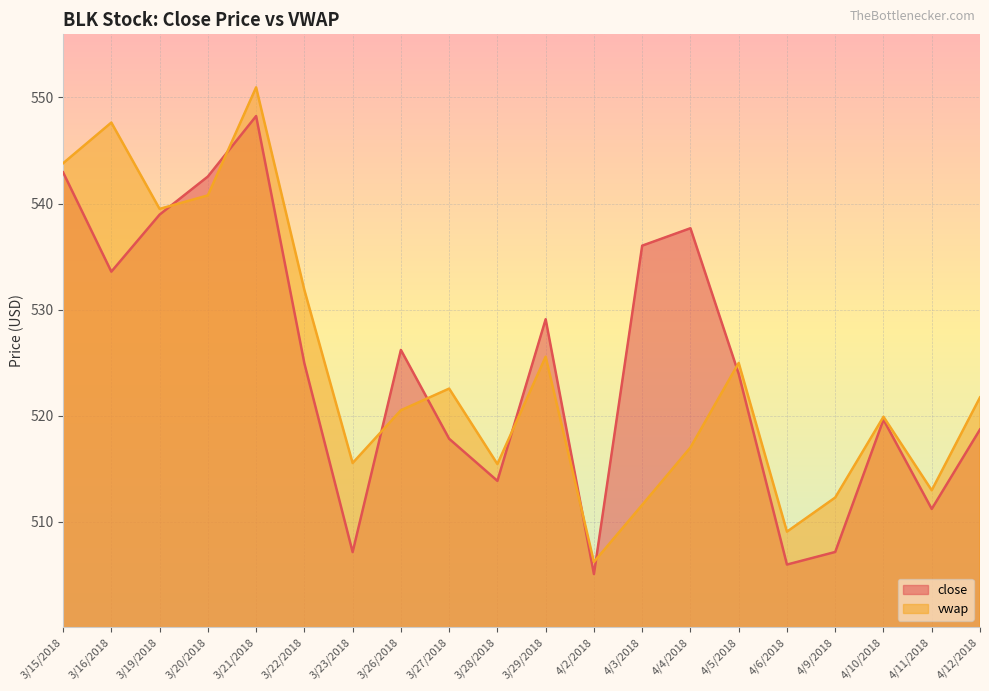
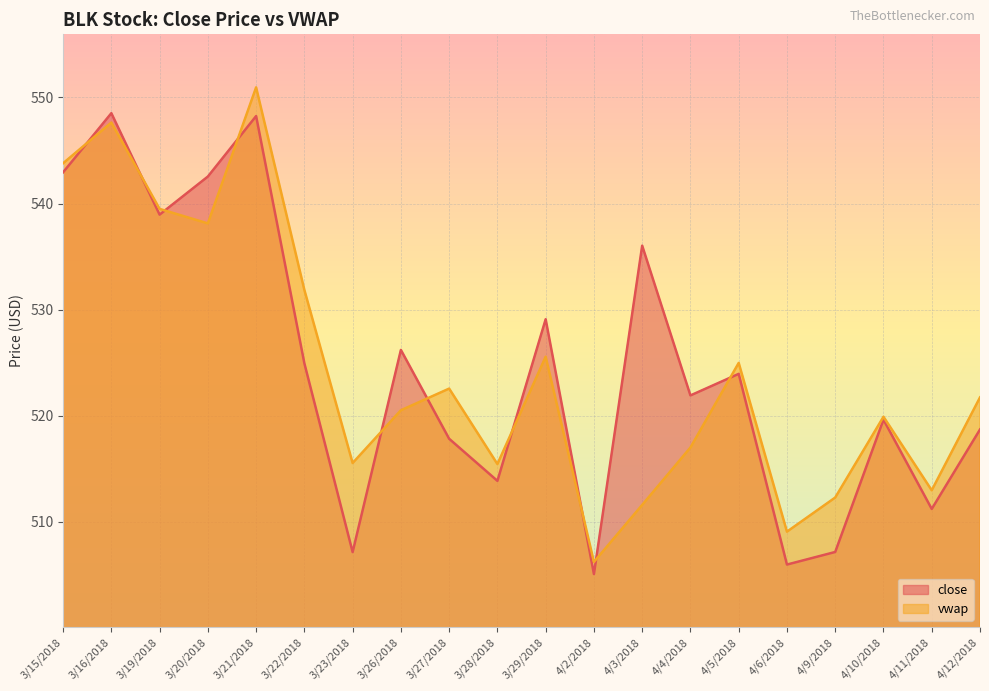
close, 3/16/2018: 533.6 -> 548.5
vwap, 3/20/2018: 540.8 -> 538.1
close, 4/4/2018: 537.7 -> 521.9
